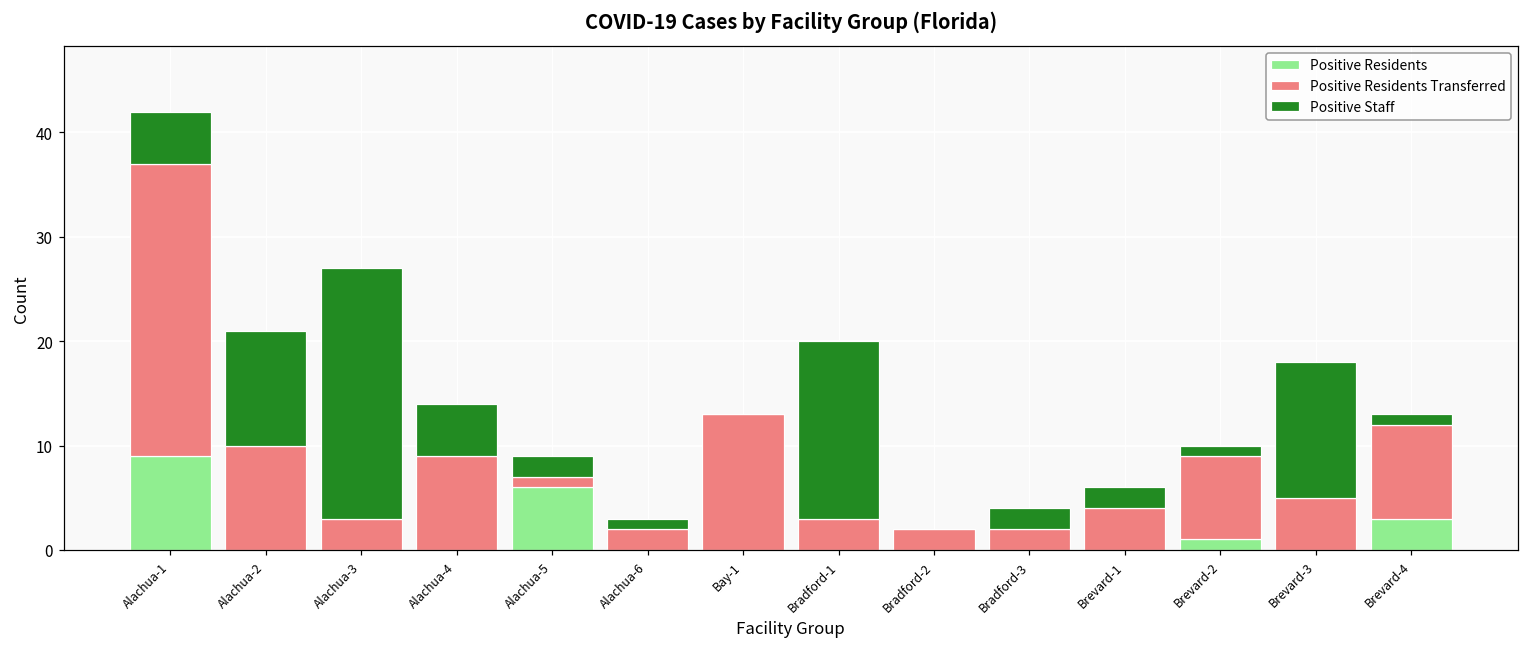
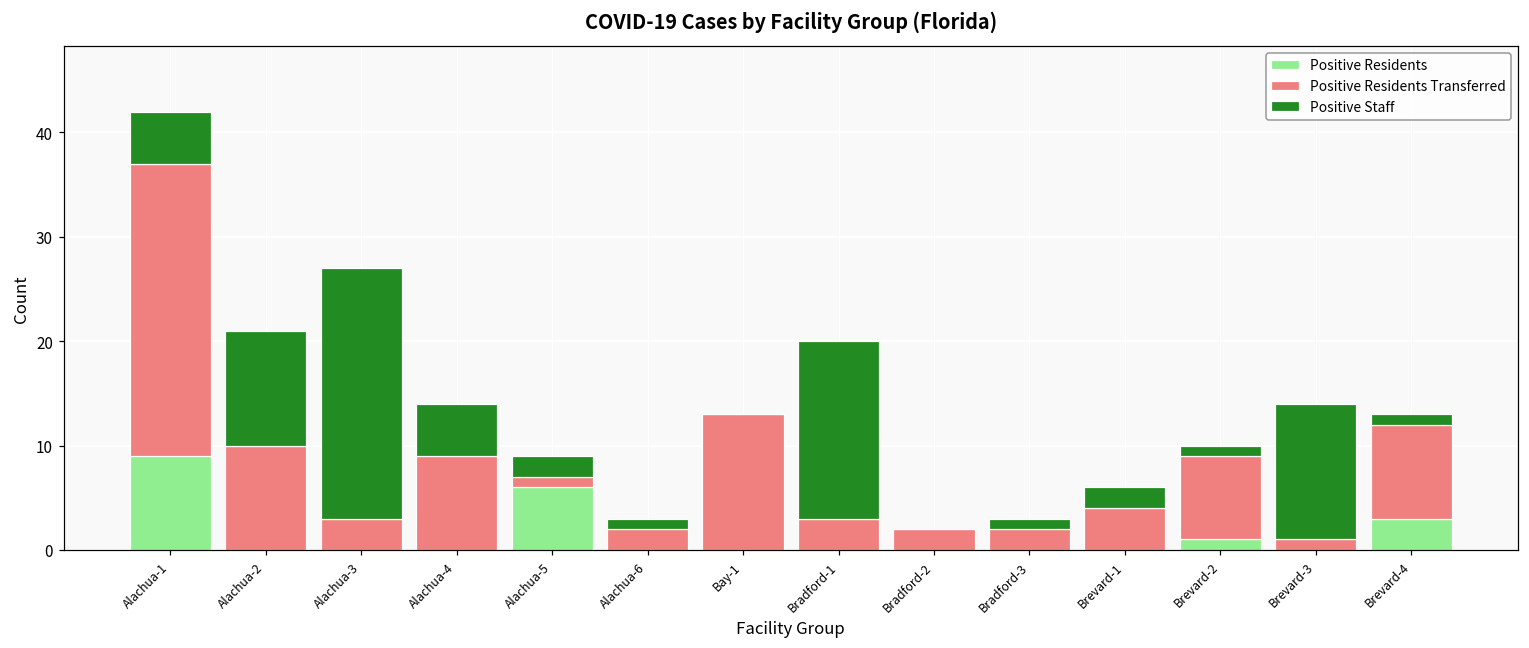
Positive Staff, Bradford-3: 2 -> 1
Positive Residents Transferred, Brevard-3: 5 -> 1
